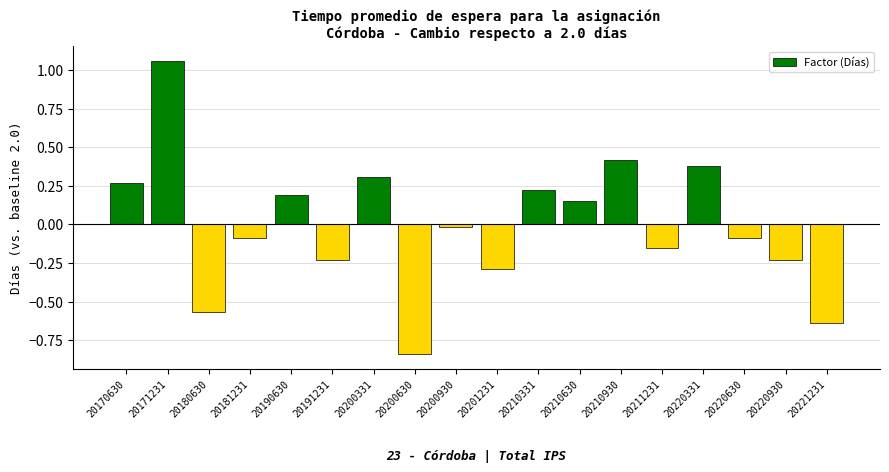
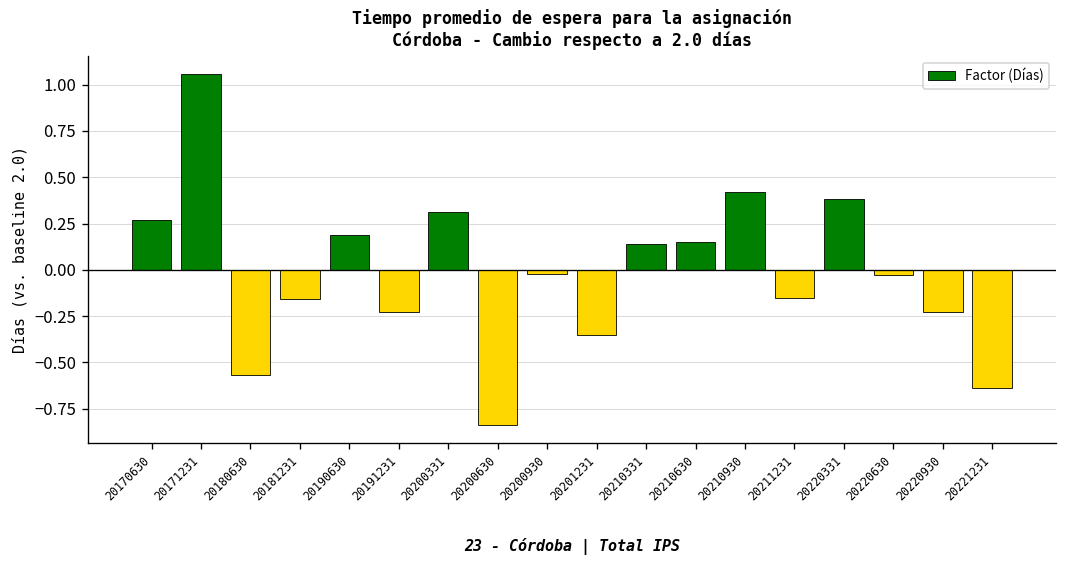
20181231: -0.09 -> -0.16
20201231: -0.29 -> -0.35
20210331: 0.22 -> 0.14
20220630: -0.09 -> -0.03
